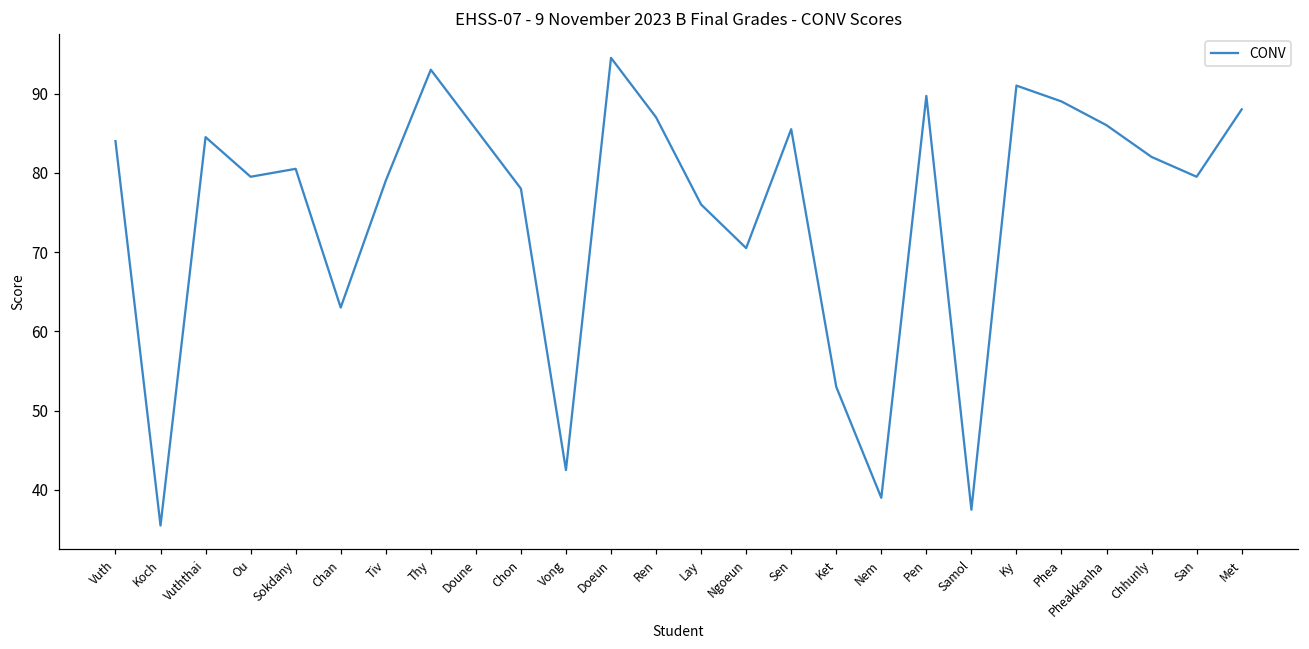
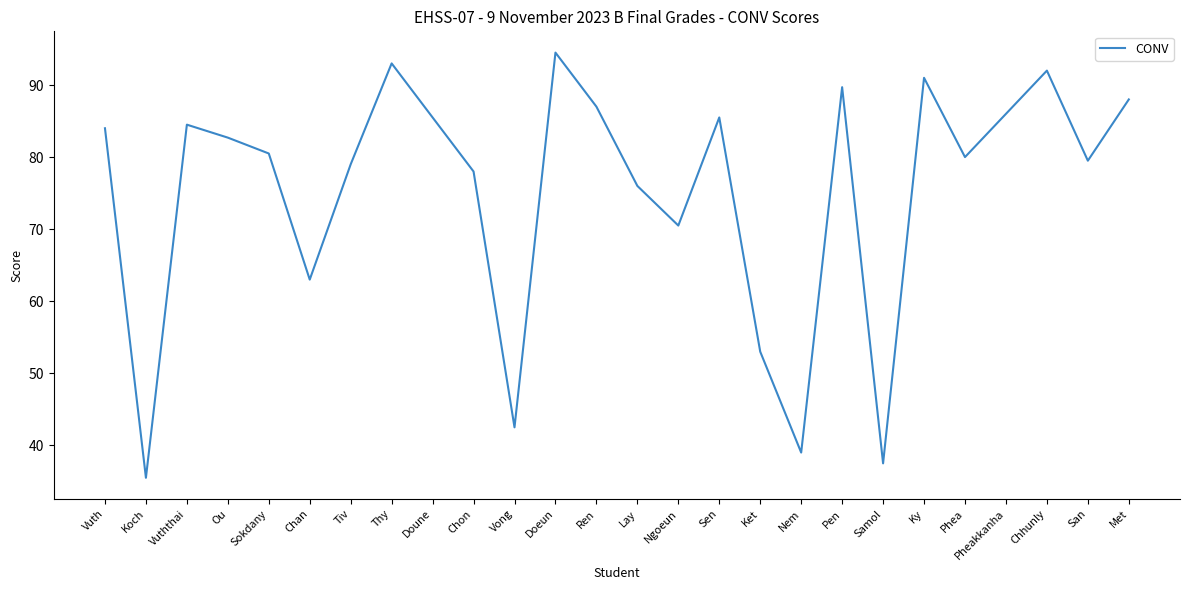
Ou: 80 -> 83
Phea: 89 -> 80
Chhunly: 82 -> 92
